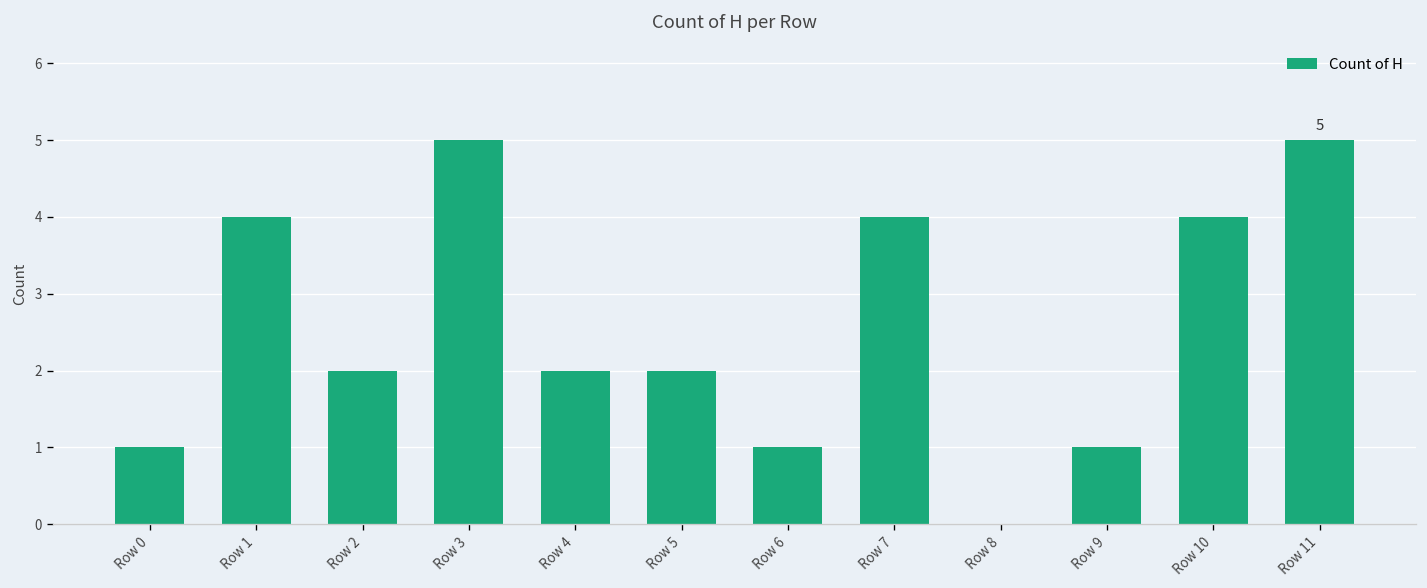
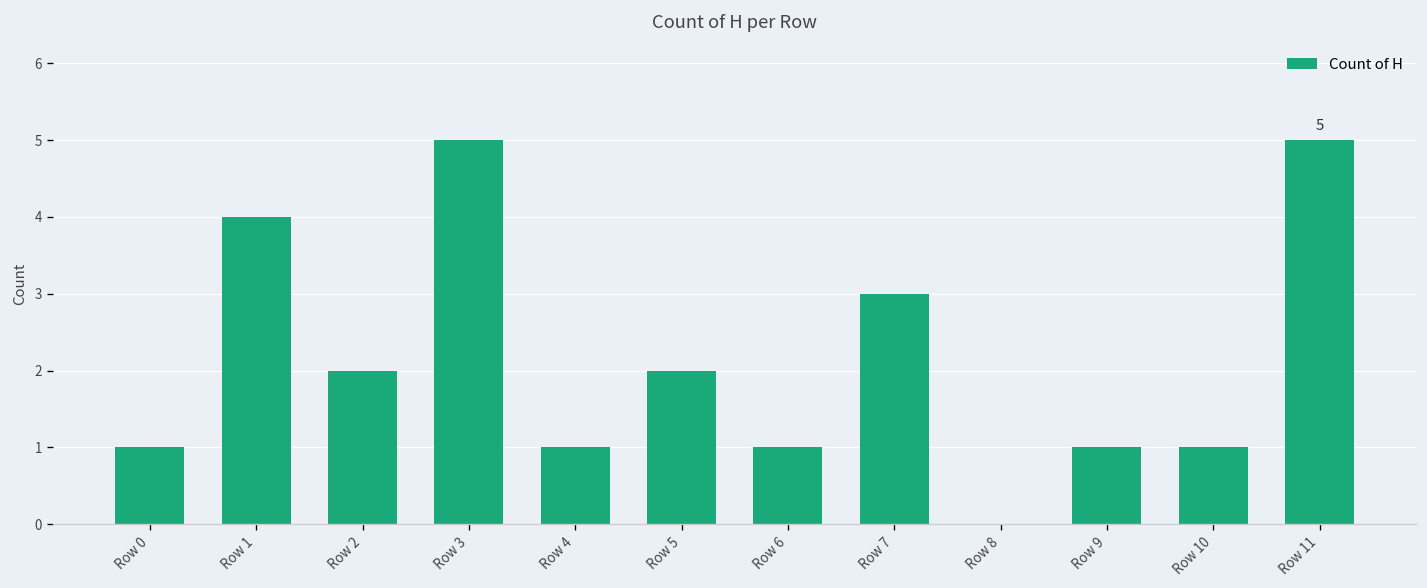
Row 4: 2 -> 1
Row 7: 4 -> 3
Row 10: 4 -> 1
